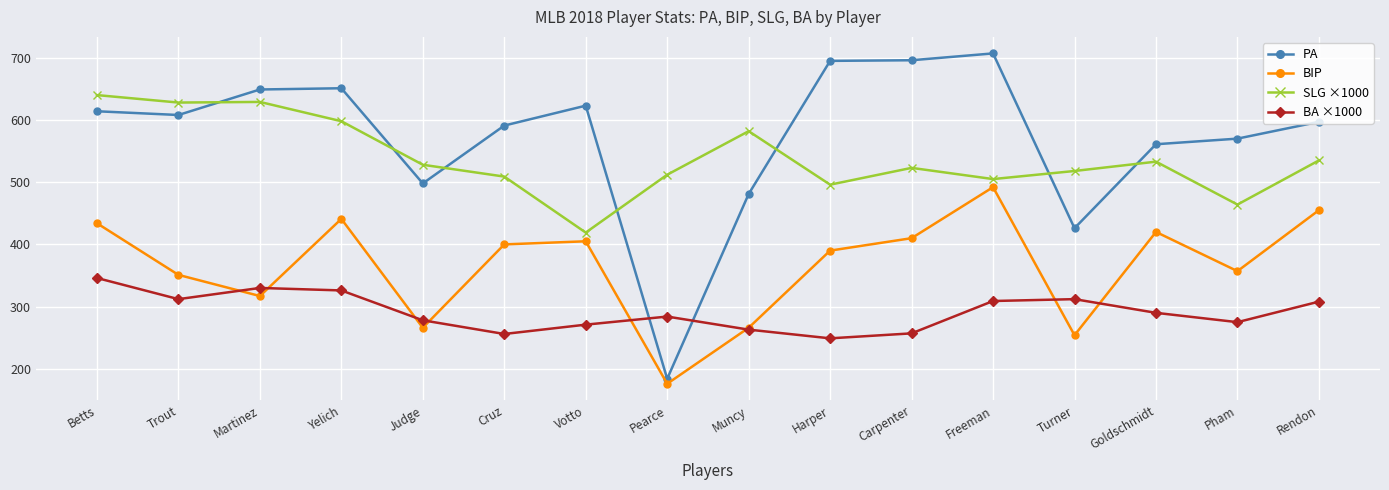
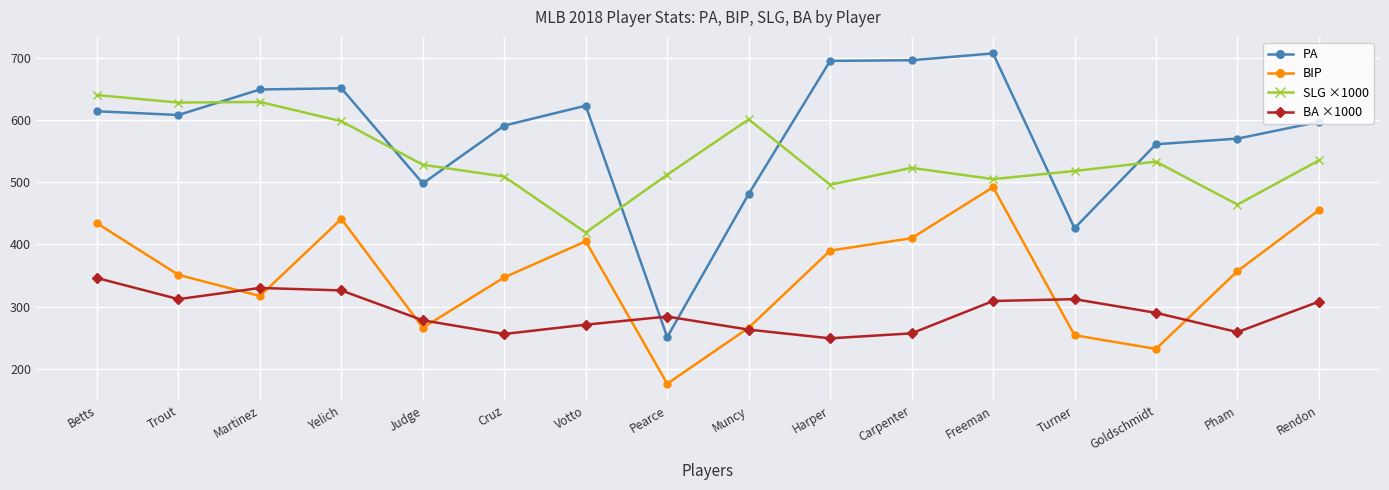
BIP, Cruz: 400 -> 350
PA, Pearce: 180 -> 250
SLG ×1000, Muncy: 580 -> 600
BIP, Goldschmidt: 420 -> 230
BA ×1000, Pham: 280 -> 260
